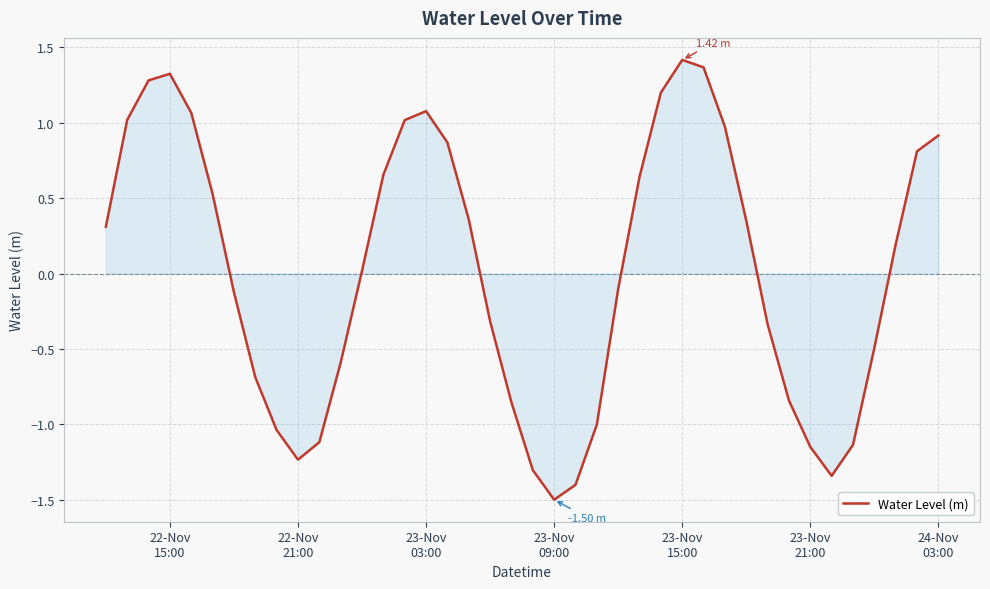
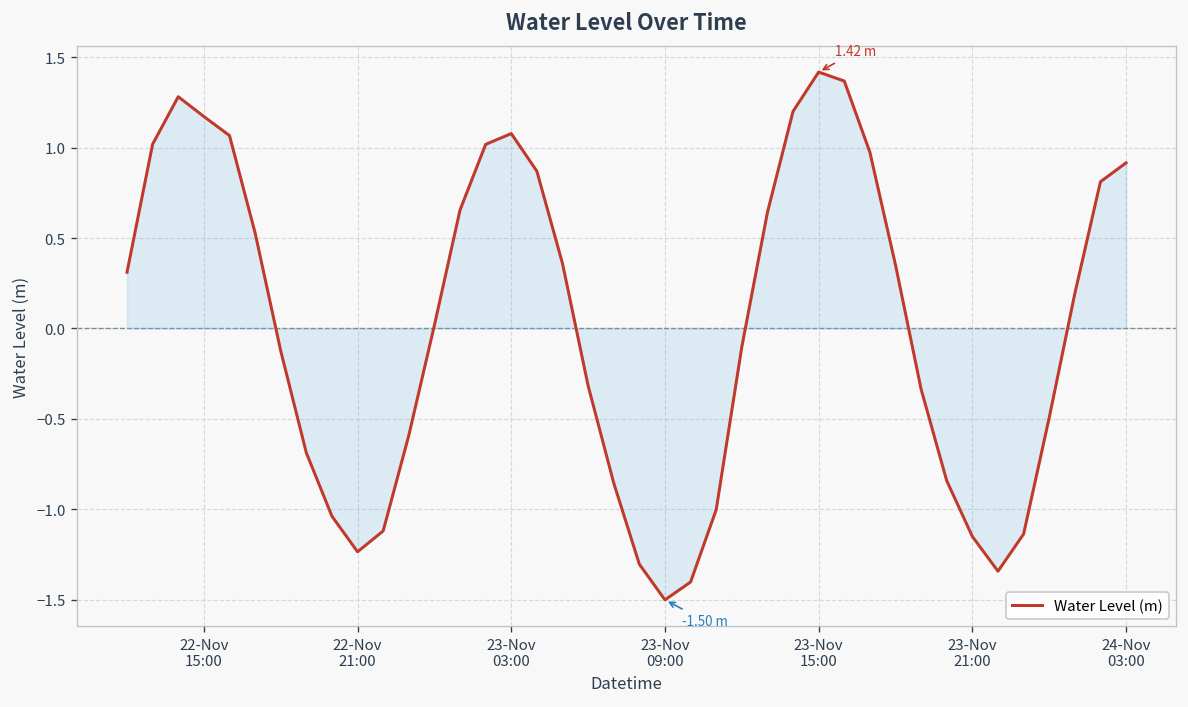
Water Level (m), 22-Nov 15:00: 1.33 -> 1.17
